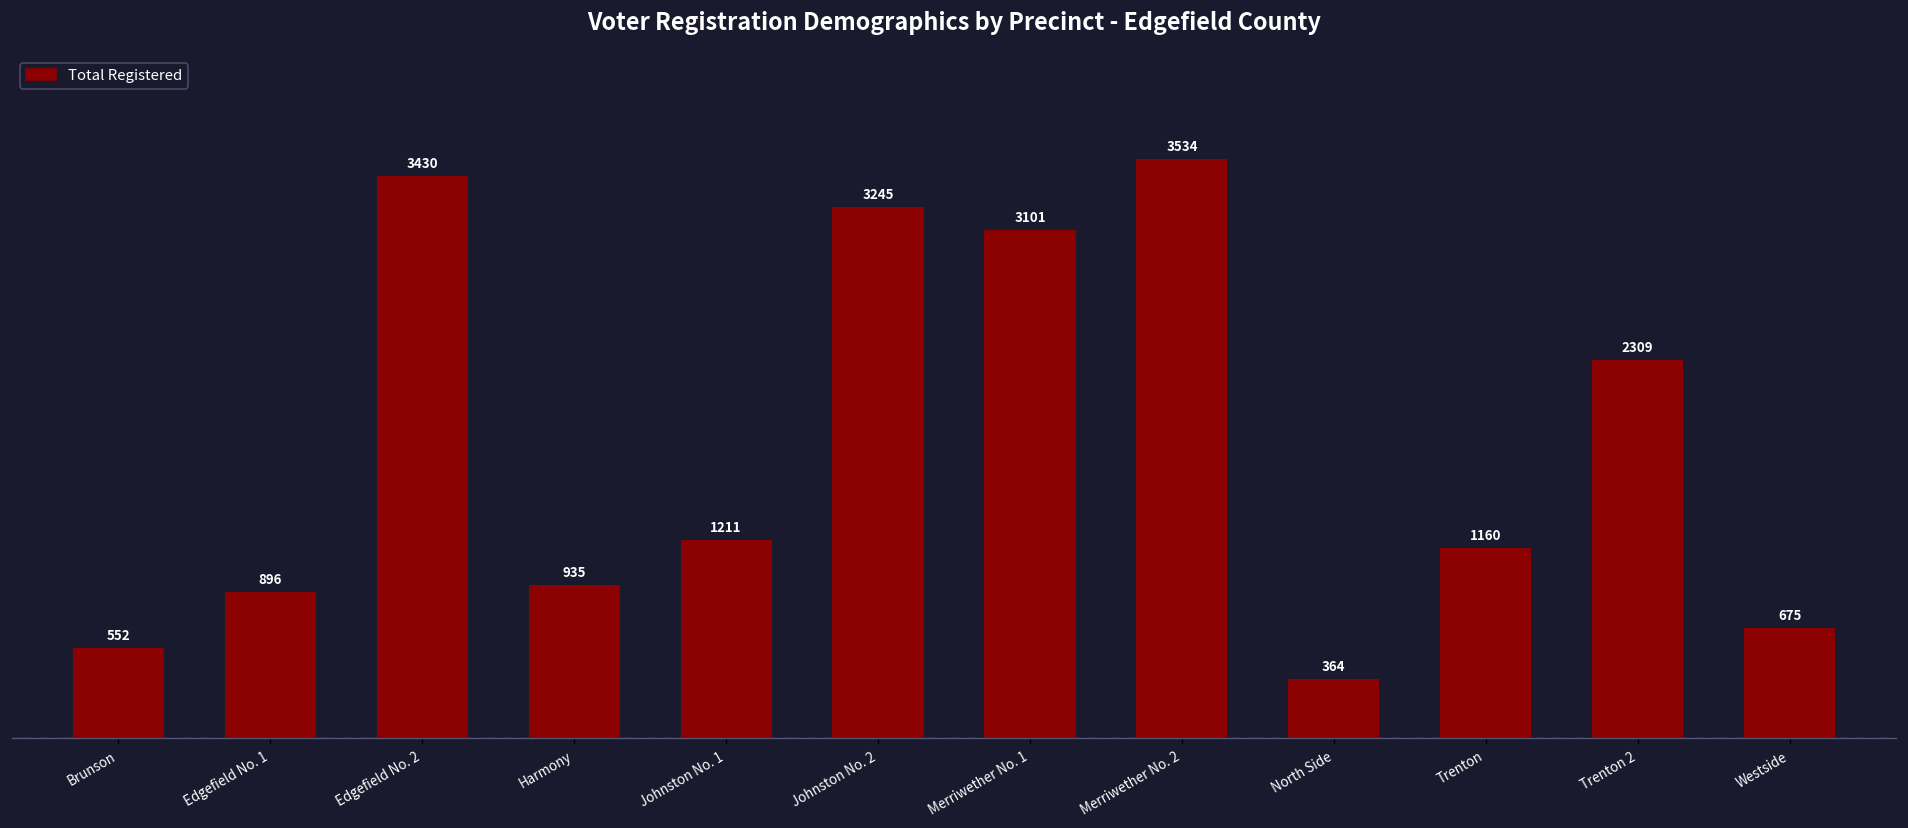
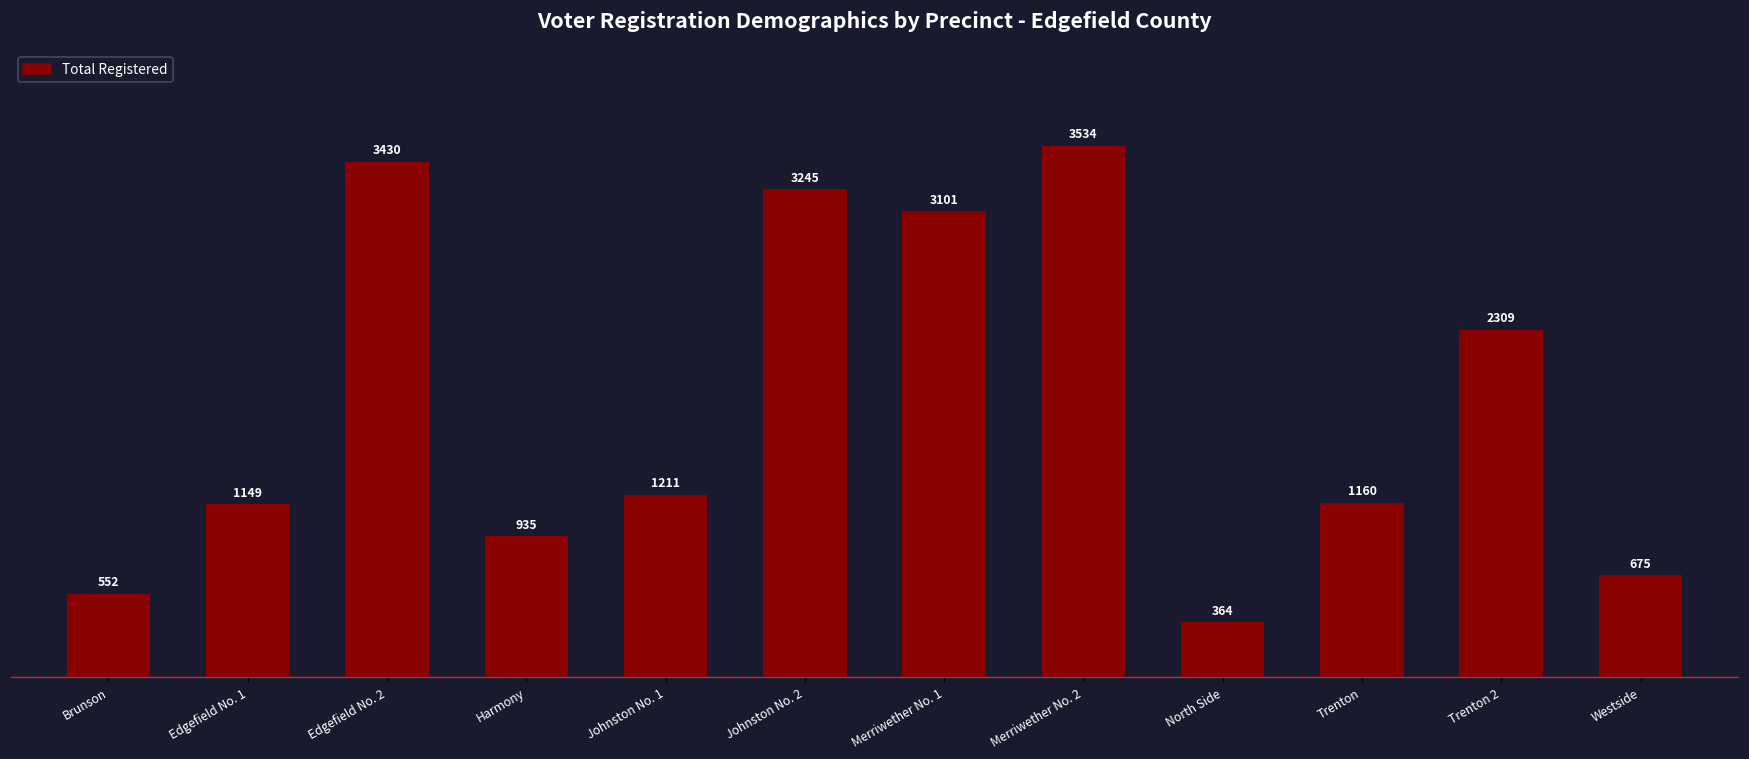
Edgefield No. 1: 896 -> 1149
